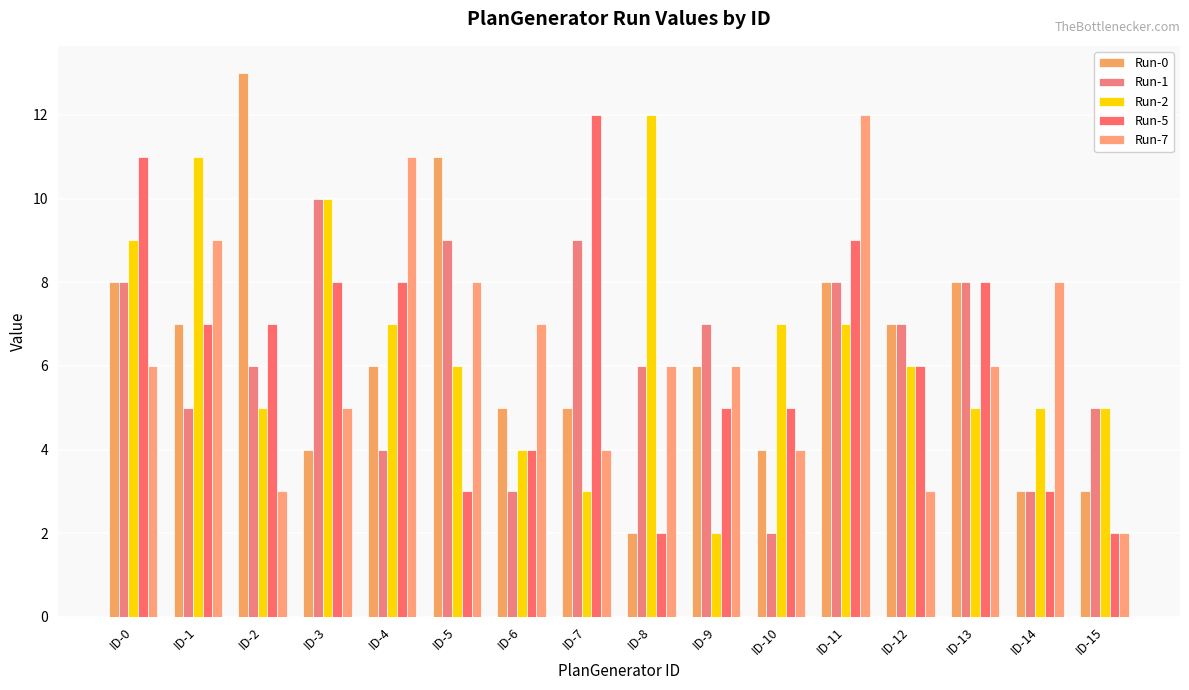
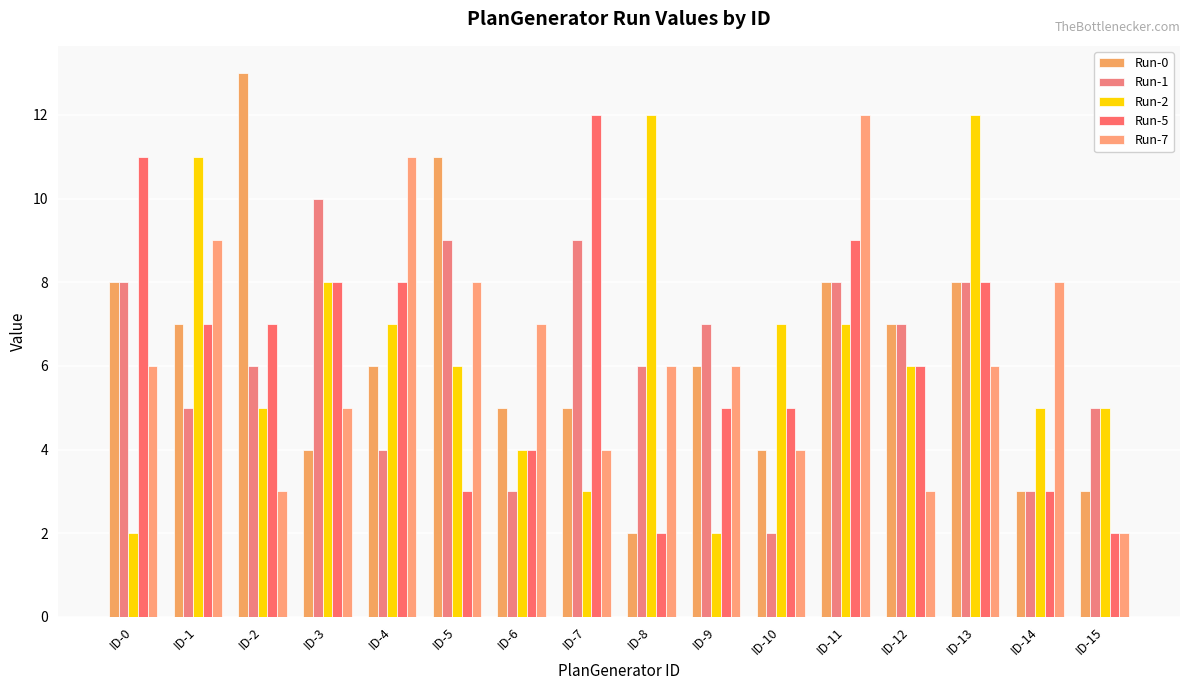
Run-2, ID-0: 9 -> 2
Run-2, ID-3: 10 -> 8
Run-2, ID-13: 5 -> 12
